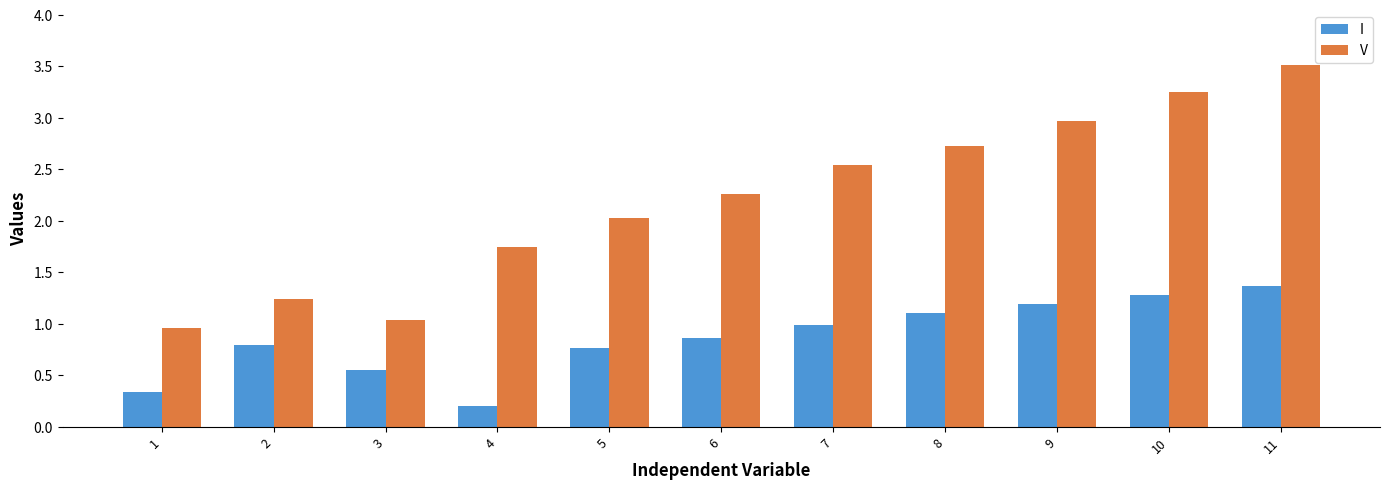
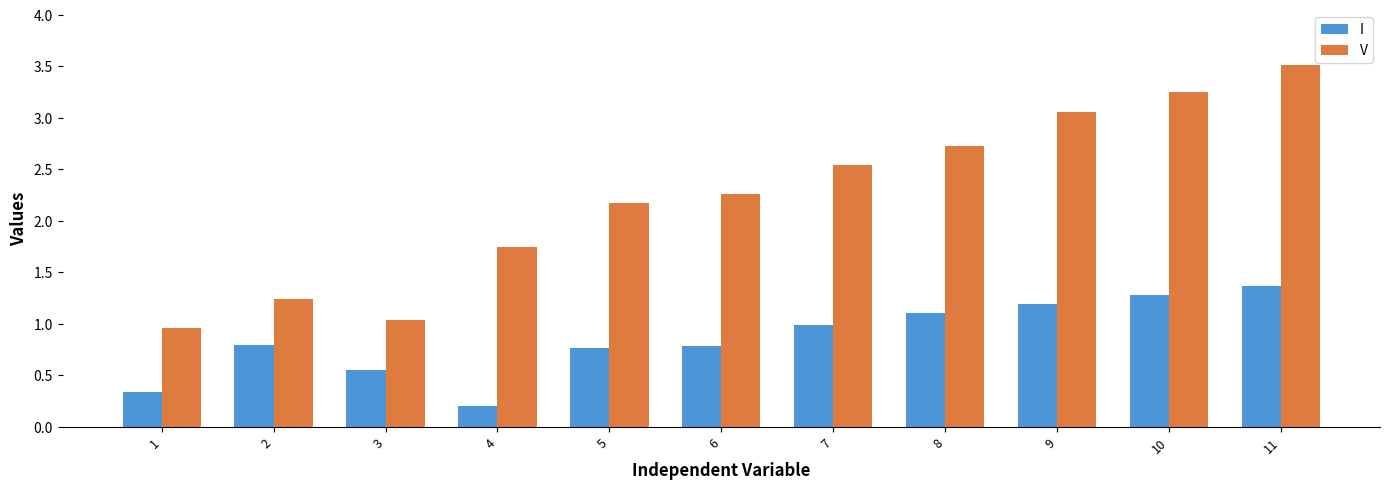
V, 5: 2.03 -> 2.17
I, 6: 0.86 -> 0.78
V, 9: 2.97 -> 3.05
